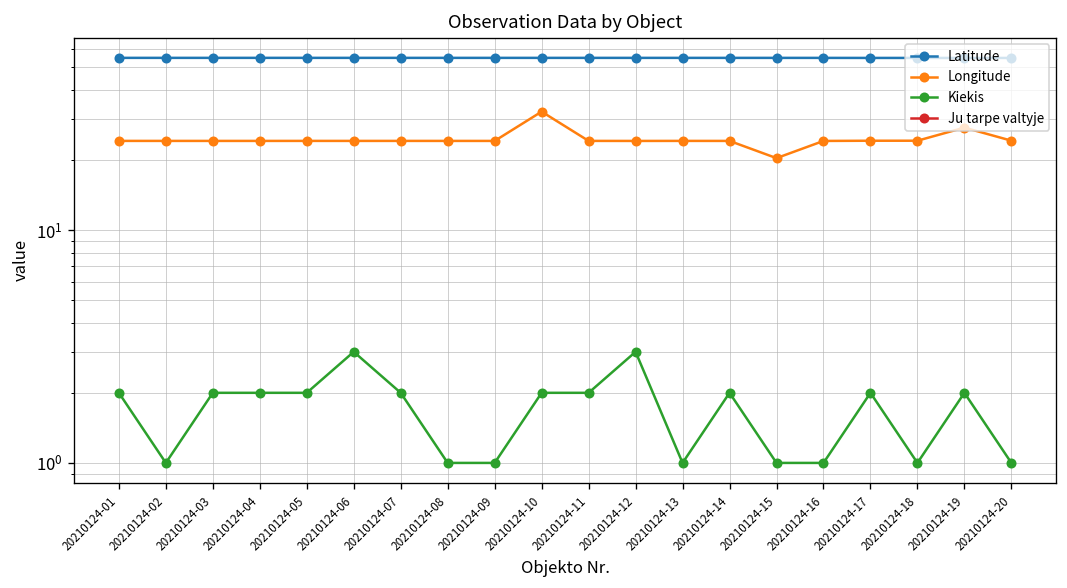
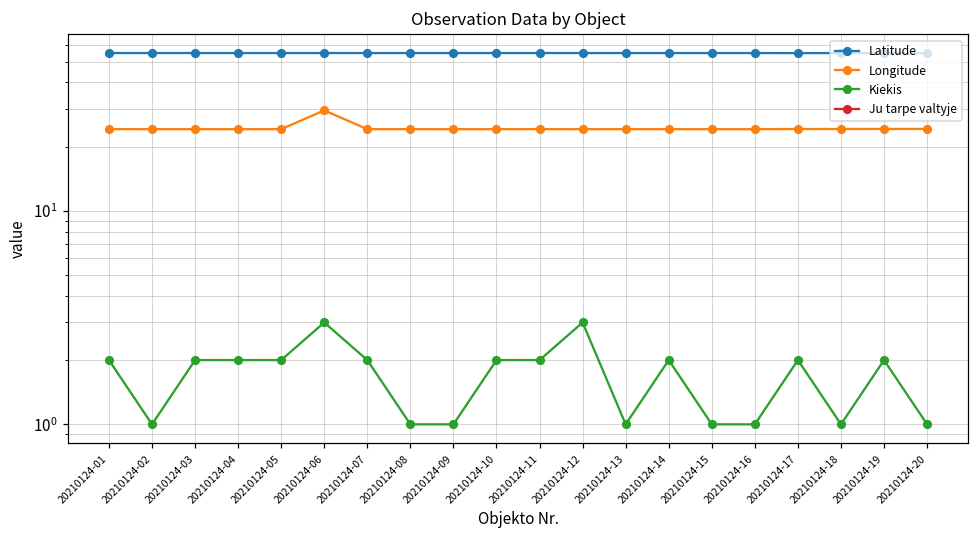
Longitude, 20210124-06: 24 -> 30
Longitude, 20210124-10: 32 -> 24
Longitude, 20210124-15: 20 -> 24
Longitude, 20210124-19: 28 -> 24
